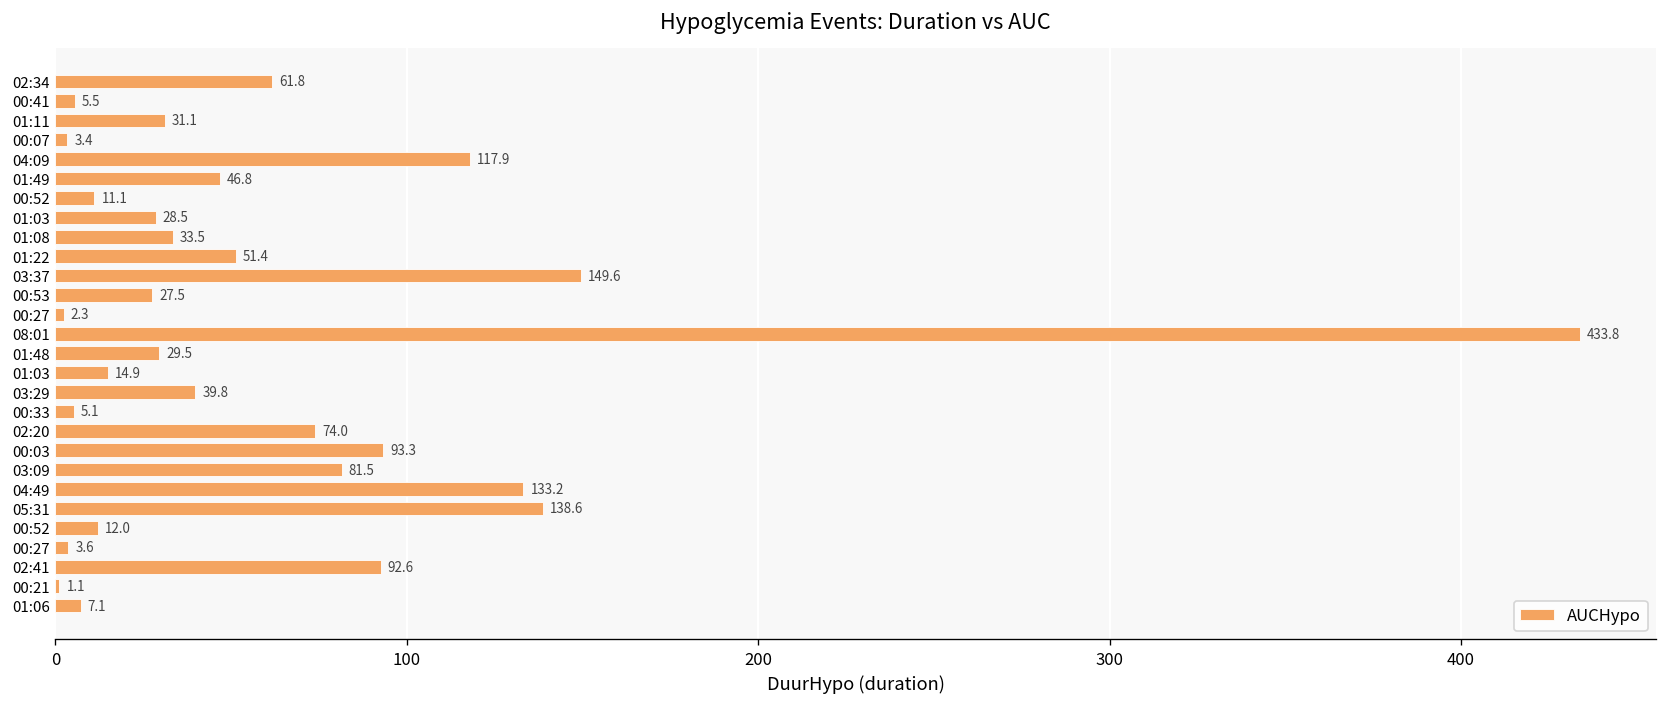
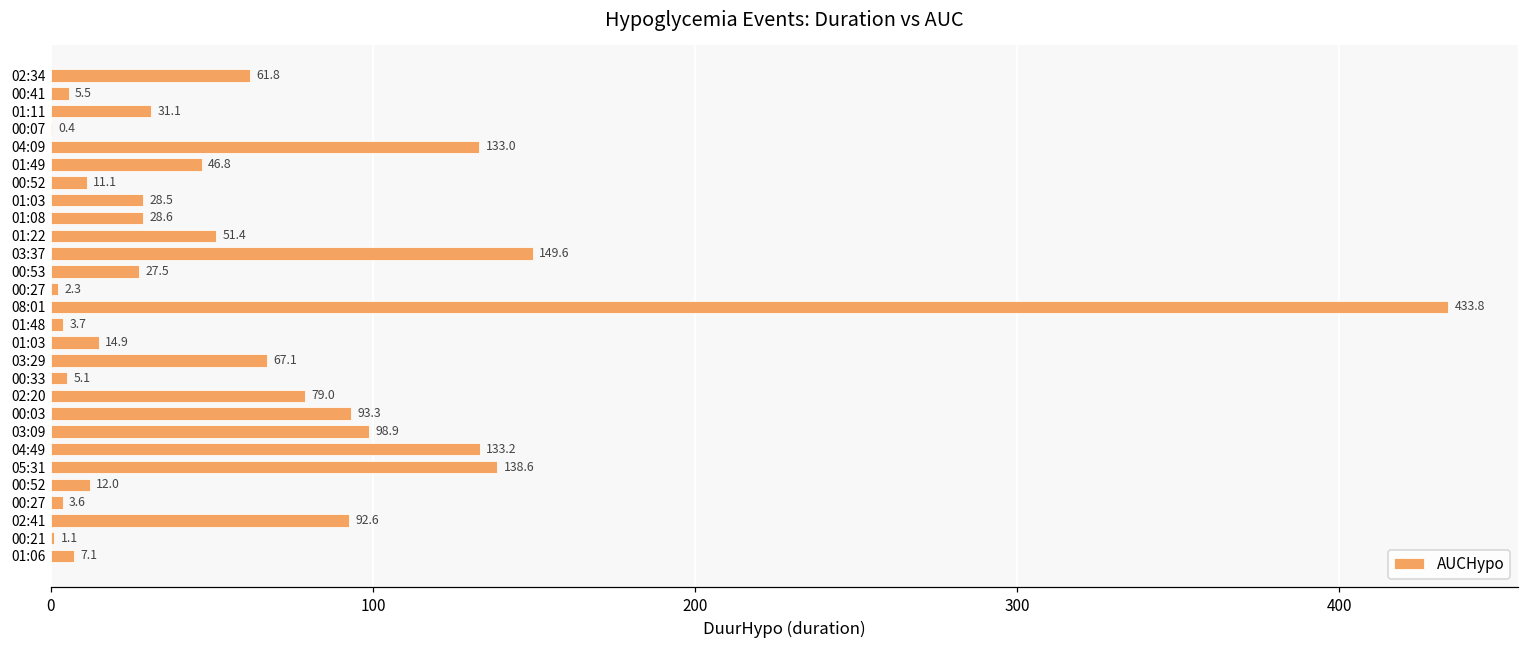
00:07: 3.4 -> 0.4
04:09: 117.9 -> 133.0
01:08: 33.5 -> 28.6
01:48: 29.5 -> 3.7
03:29: 39.8 -> 67.1
02:20: 74.0 -> 79.0
03:09: 81.5 -> 98.9
